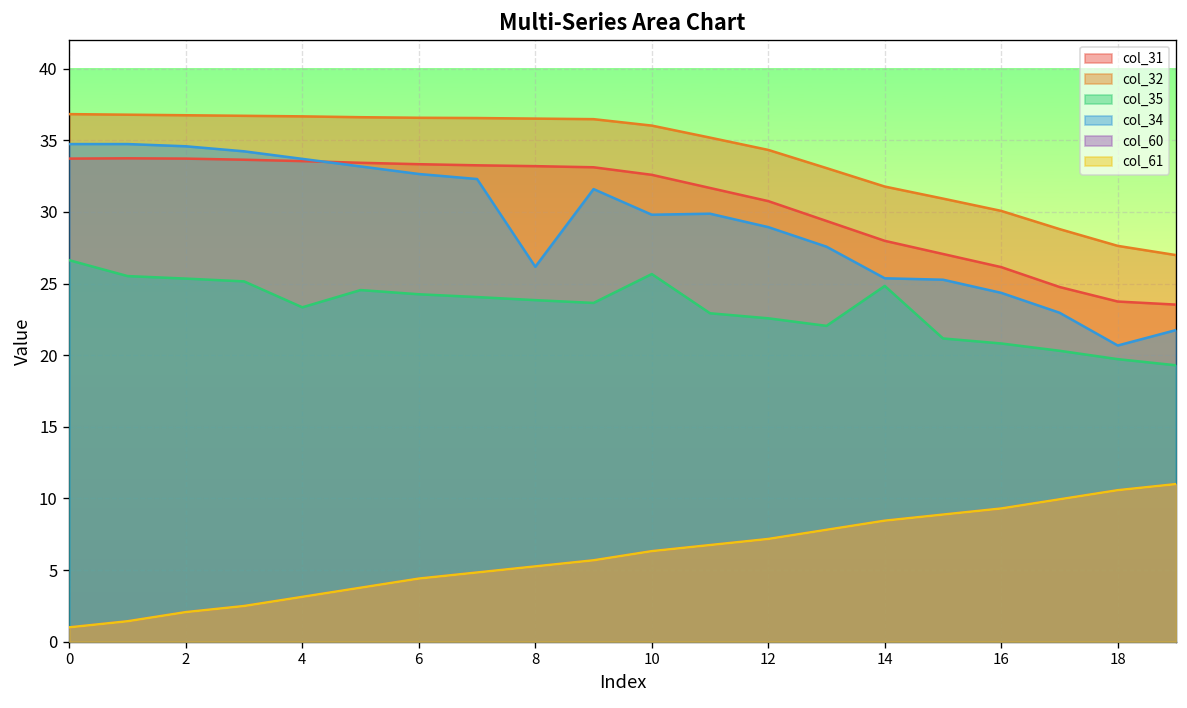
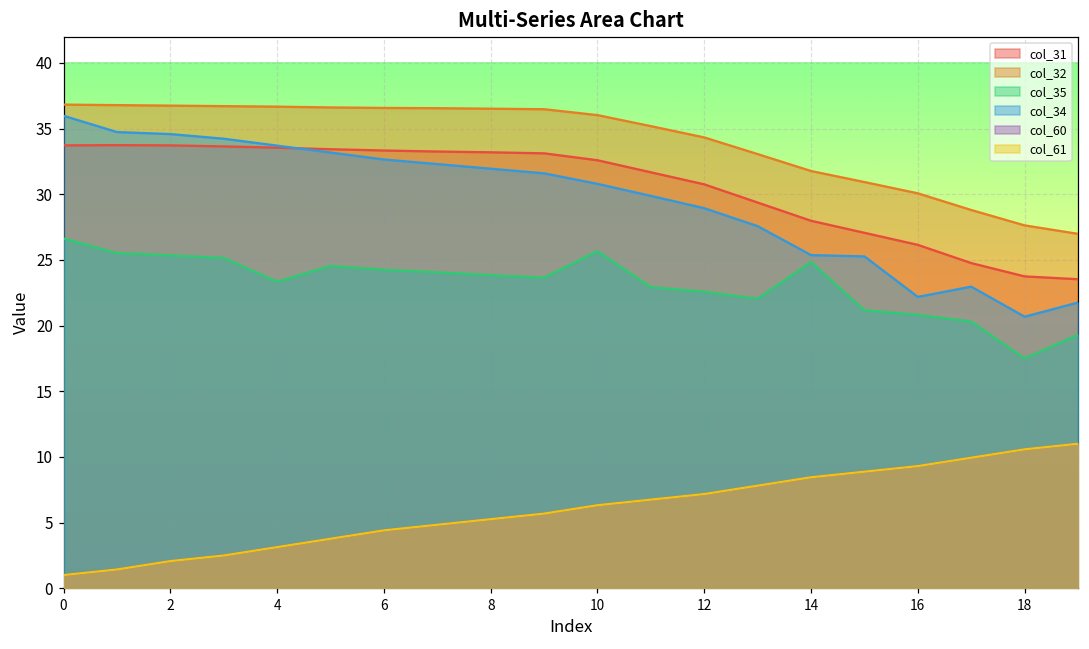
col_34, 0: 34.7 -> 36.0
col_34, 8: 26.2 -> 31.9
col_34, 10: 29.8 -> 30.8
col_34, 16: 24.3 -> 22.2
col_35, 18: 19.7 -> 17.5
